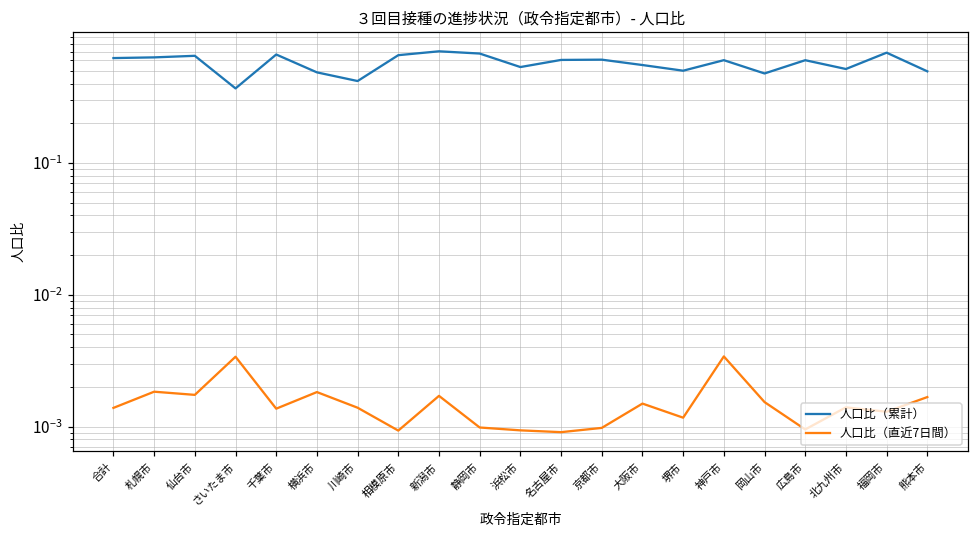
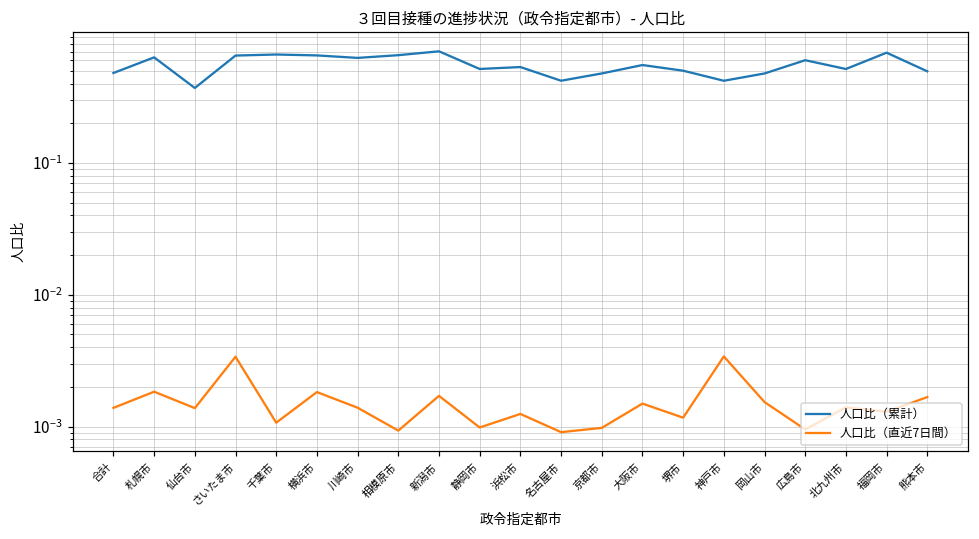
人口比（累計）, 合計: 0.6 -> 0.48
人口比（累計）, 仙台市: 0.7 -> 0.37
人口比（直近7日間）, 仙台市: 0.0017 -> 0.0014
人口比（累計）, さいたま市: 0.37 -> 0.7
人口比（直近7日間）, 千葉市: 0.0014 -> 0.0011
人口比（累計）, 横浜市: 0.49 -> 0.7
人口比（累計）, 川崎市: 0.42 -> 0.6
人口比（累計）, 静岡市: 0.7 -> 0.52
人口比（直近7日間）, 浜松市: 0.0009 -> 0.0012
人口比（累計）, 名古屋市: 0.6 -> 0.42
人口比（累計）, 京都市: 0.6 -> 0.48
人口比（累計）, 神戸市: 0.6 -> 0.42
